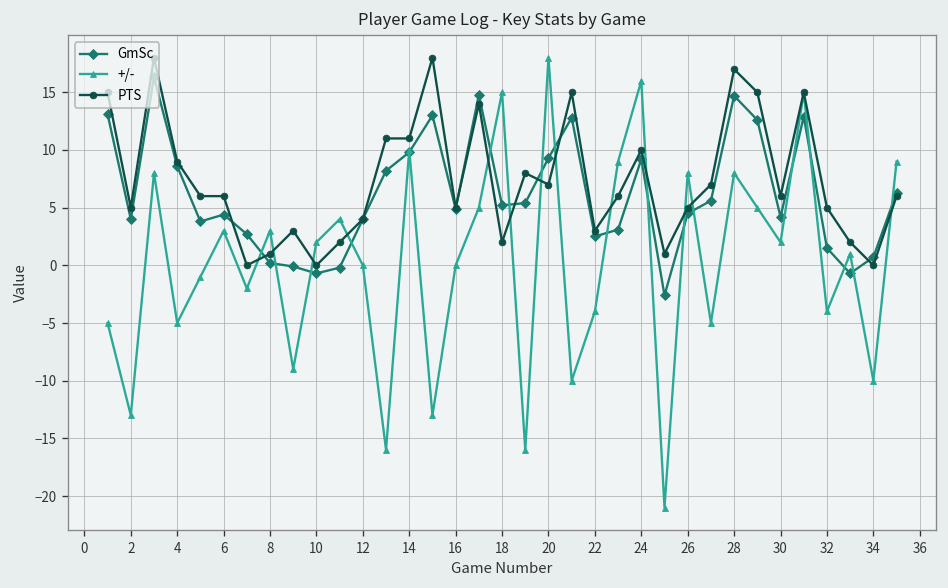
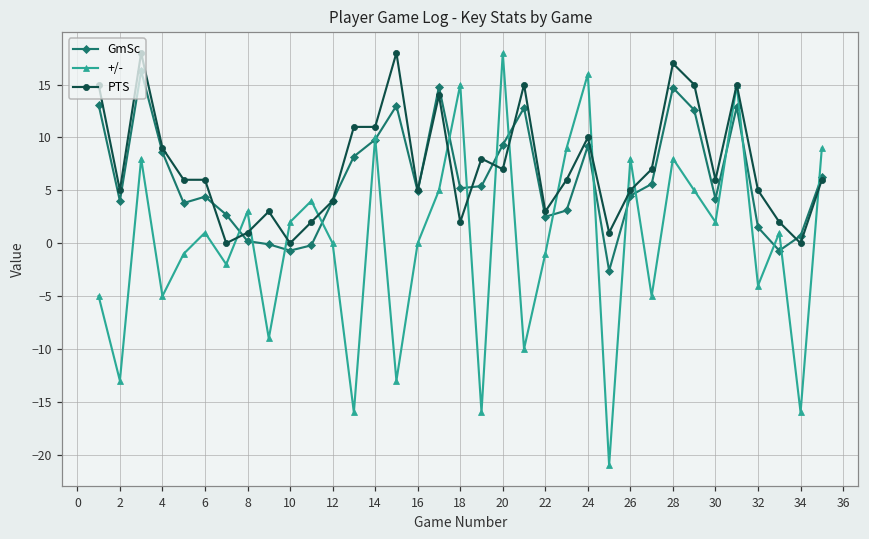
+/-, 6: 3 -> 1
+/-, 22: -4 -> -1
+/-, 34: -10 -> -16
